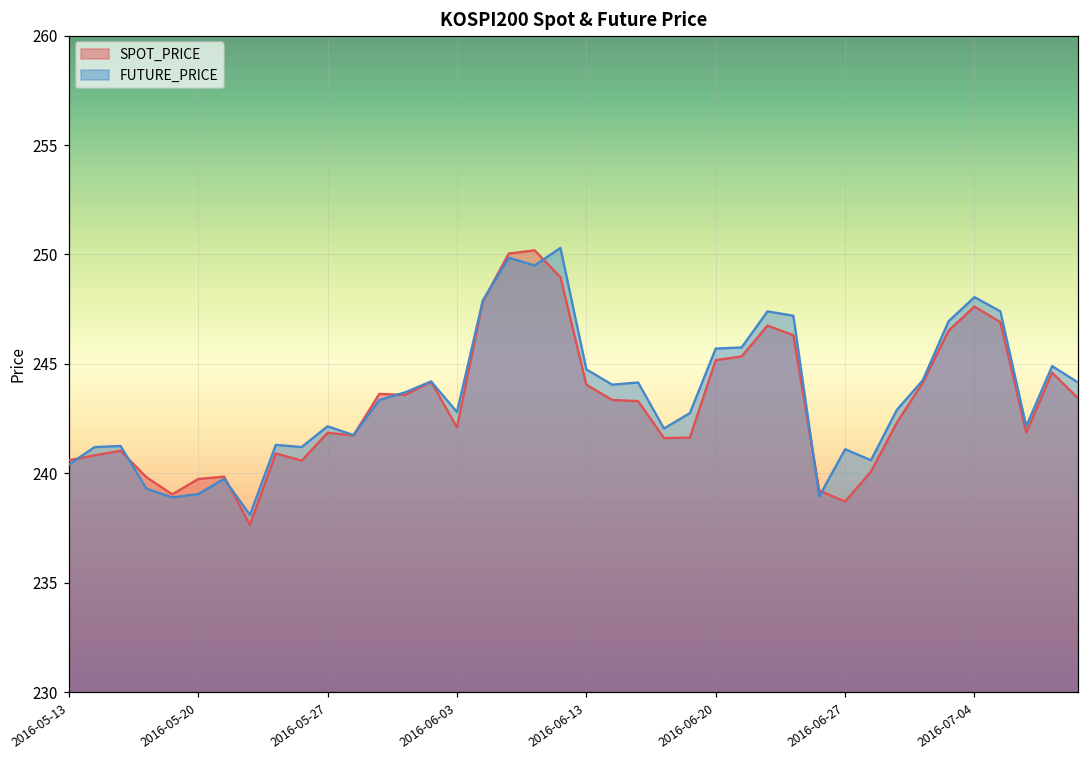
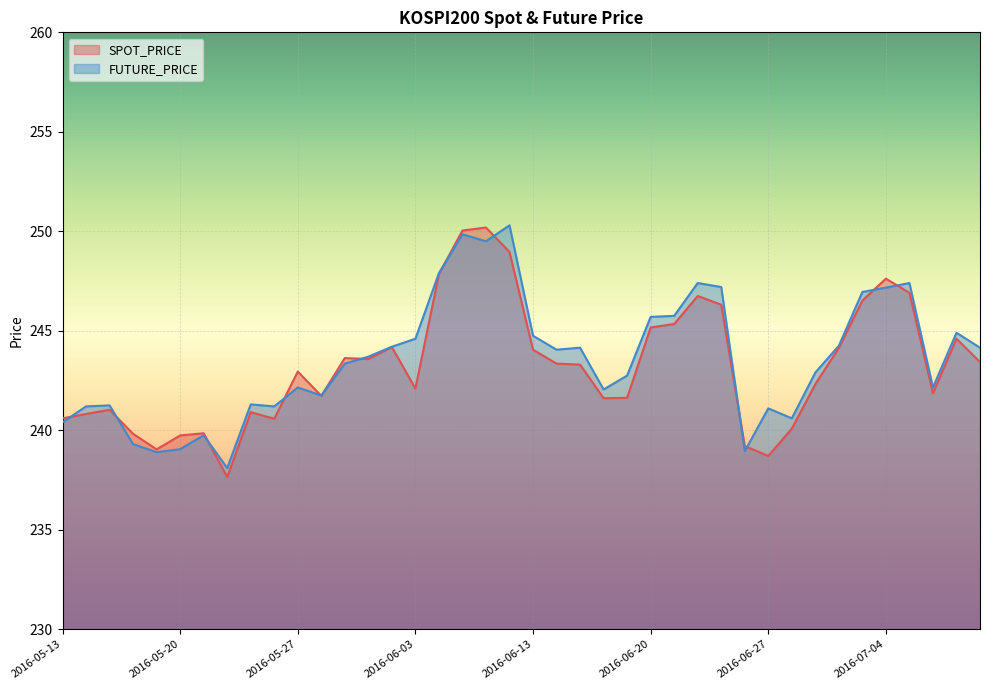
SPOT_PRICE, 2016-05-27: 241.9 -> 243.0
FUTURE_PRICE, 2016-06-03: 242.8 -> 244.6
FUTURE_PRICE, 2016-07-04: 248.1 -> 247.2
